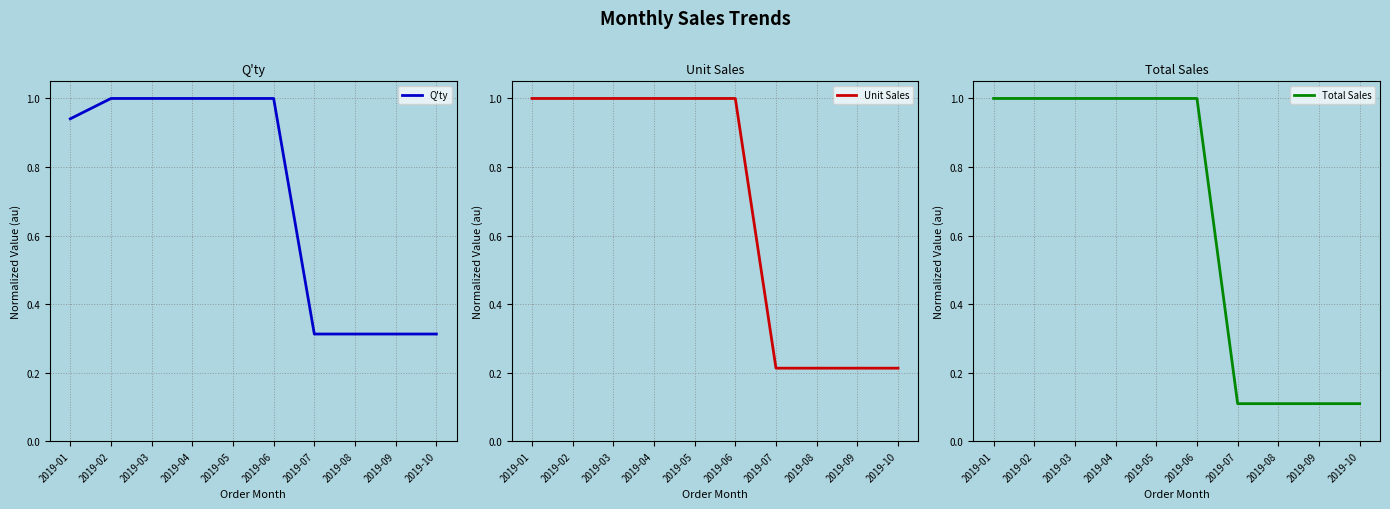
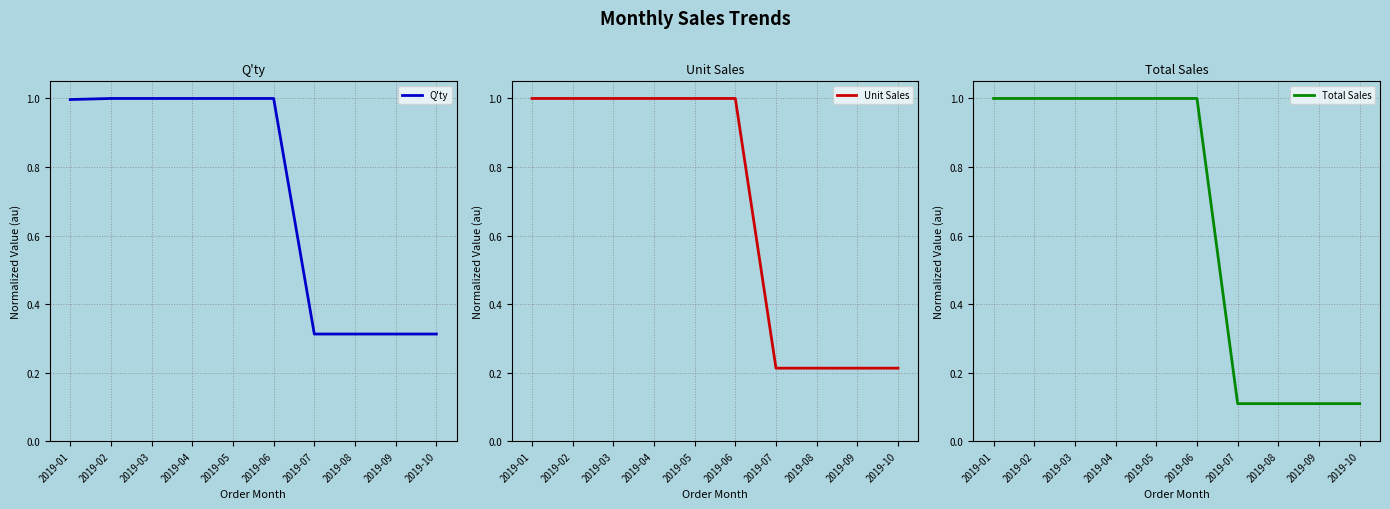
Q'ty, 2019-01: 0.94 -> 1.00
